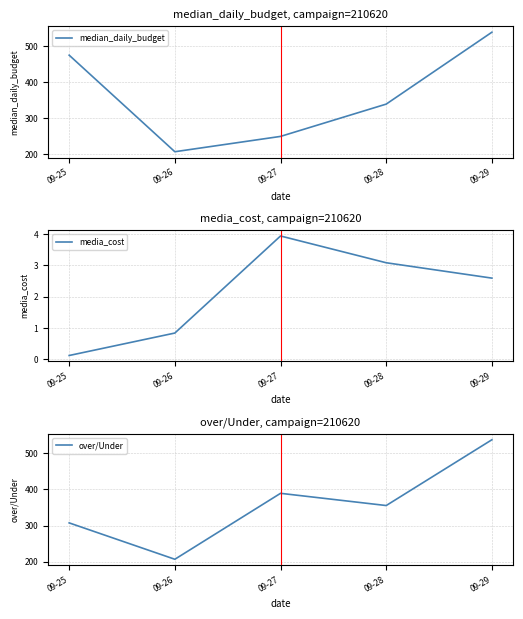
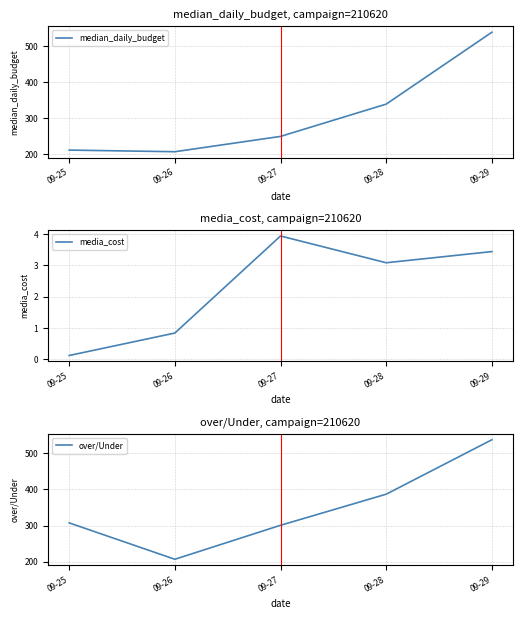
median_daily_budget, campaign=210620, 09-25: 480 -> 210
media_cost, campaign=210620, 09-29: 2.6 -> 3.4
over/Under, campaign=210620, 09-27: 390 -> 300
over/Under, campaign=210620, 09-28: 360 -> 390
